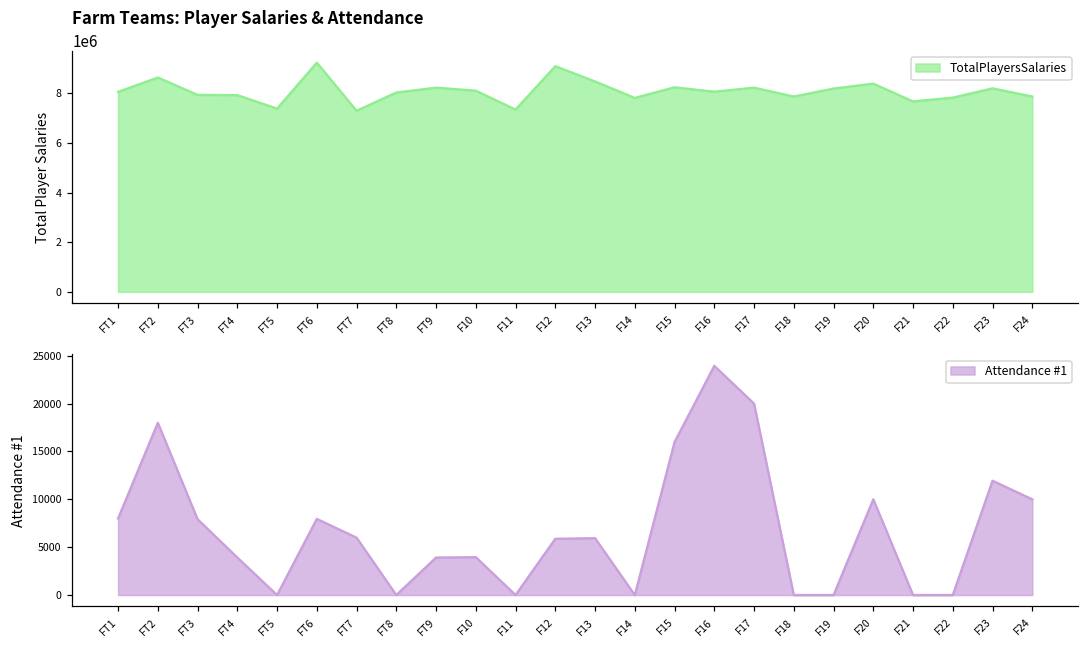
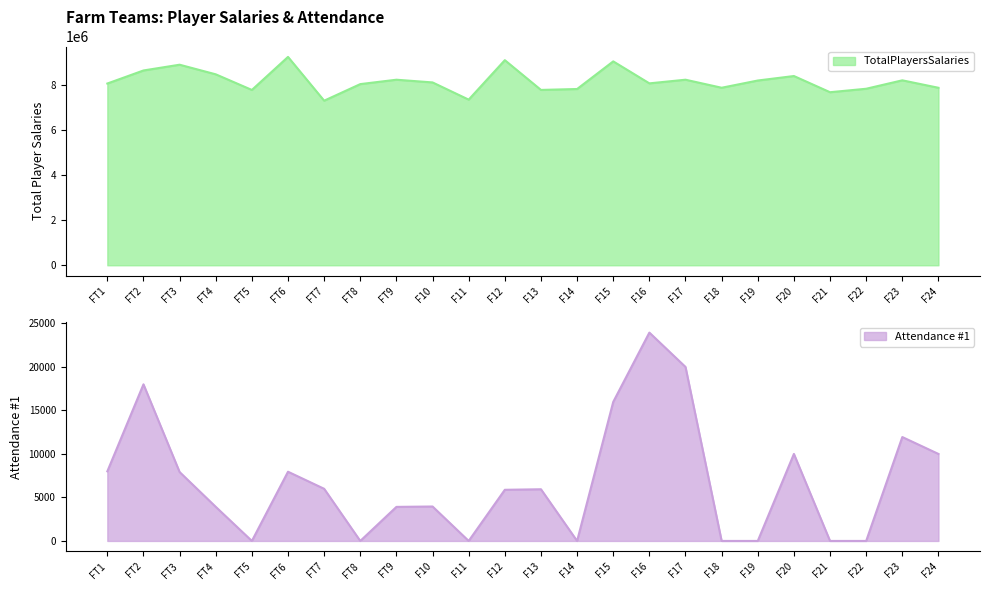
Farm Teams: Player Salaries & Attendance, FT3: 7900000 -> 8900000
Farm Teams: Player Salaries & Attendance, FT4: 7900000 -> 8500000
Farm Teams: Player Salaries & Attendance, FT5: 7400000 -> 7800000
Farm Teams: Player Salaries & Attendance, F13: 8500000 -> 7800000
Farm Teams: Player Salaries & Attendance, F15: 8300000 -> 9000000
